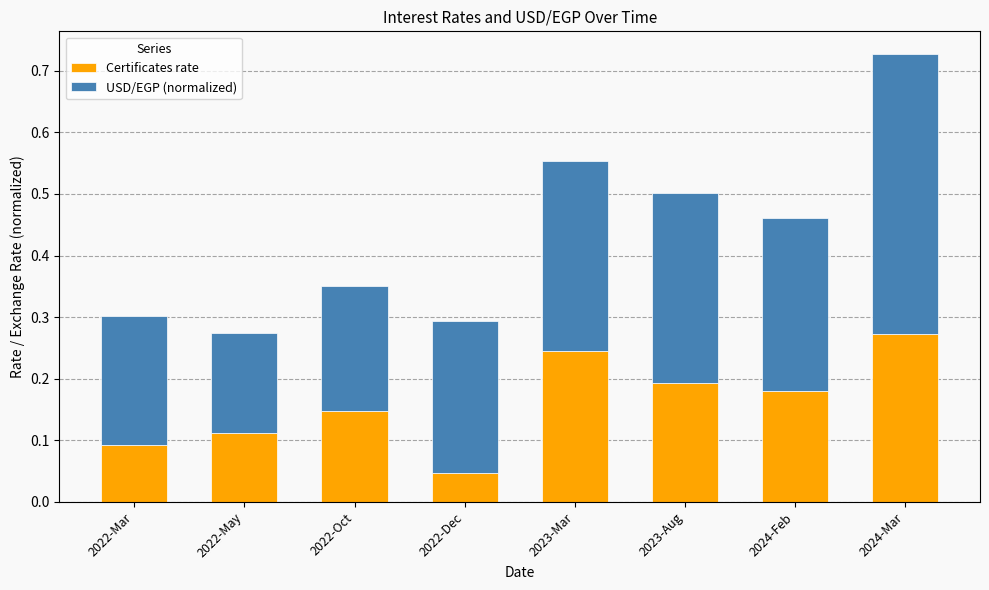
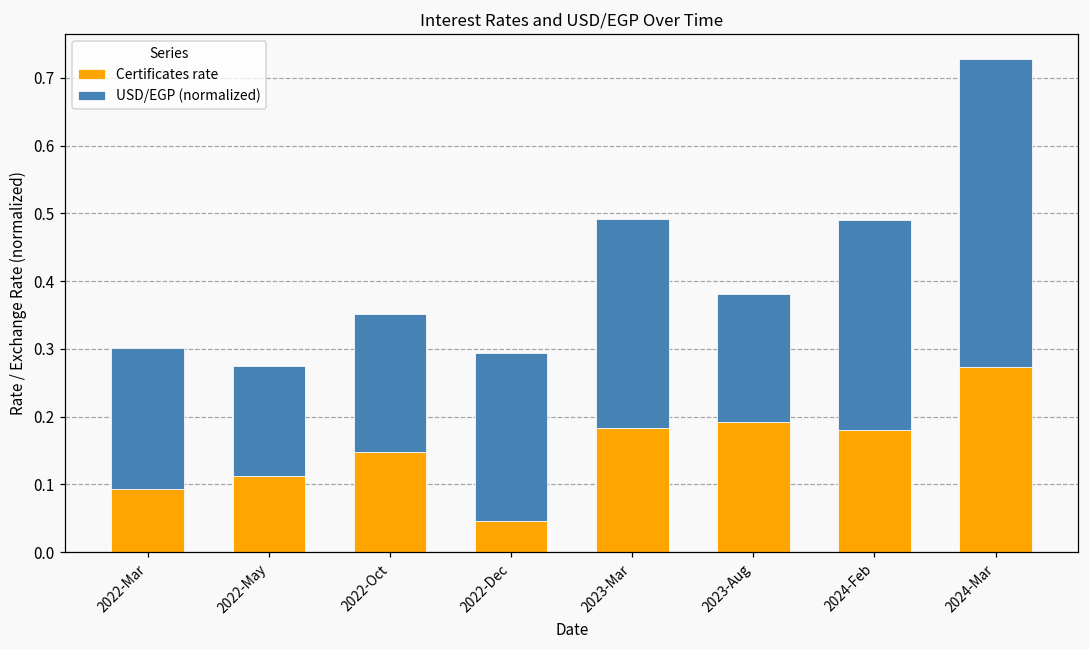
Certificates rate, 2023-Mar: 0.24 -> 0.18
USD/EGP (normalized), 2023-Aug: 0.31 -> 0.19
USD/EGP (normalized), 2024-Feb: 0.28 -> 0.31
